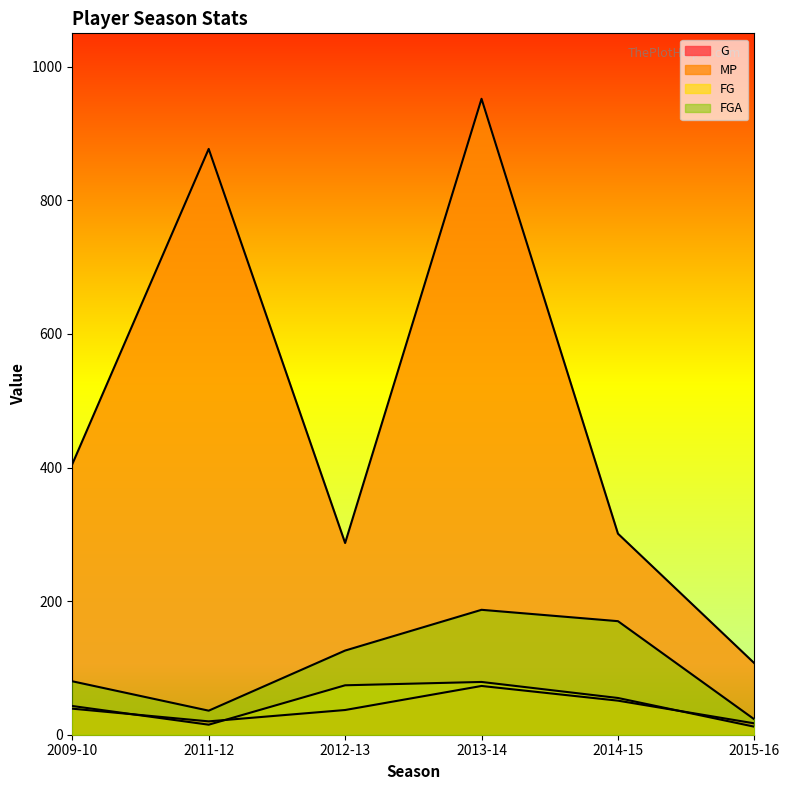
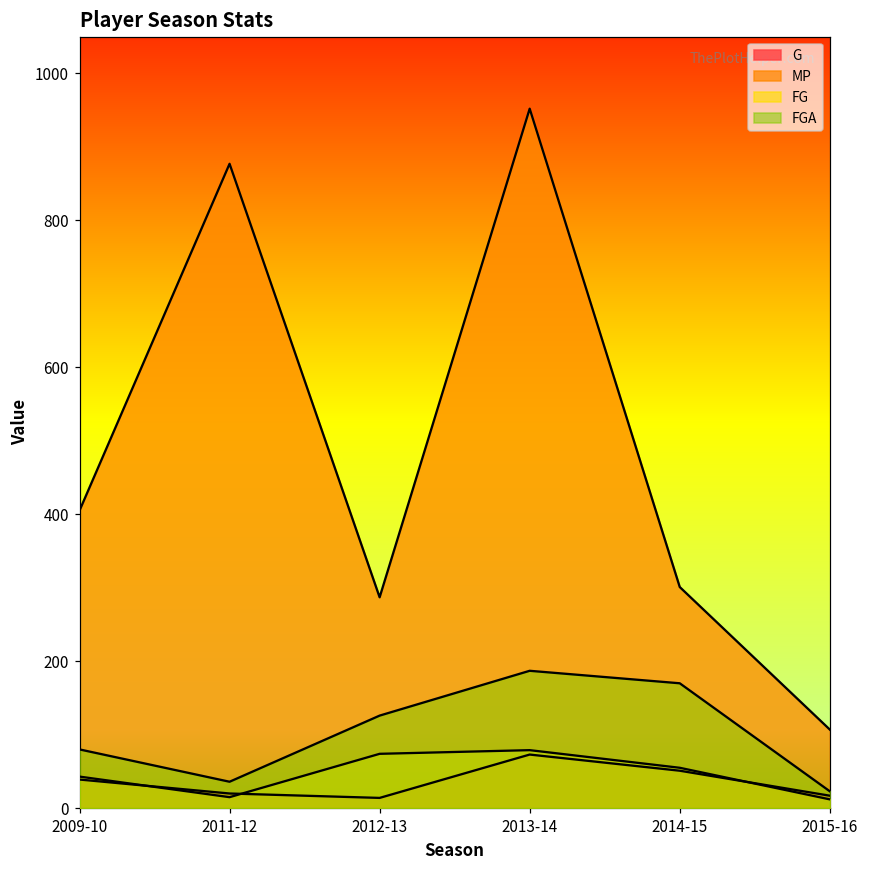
G, 2012-13: 40 -> 10
